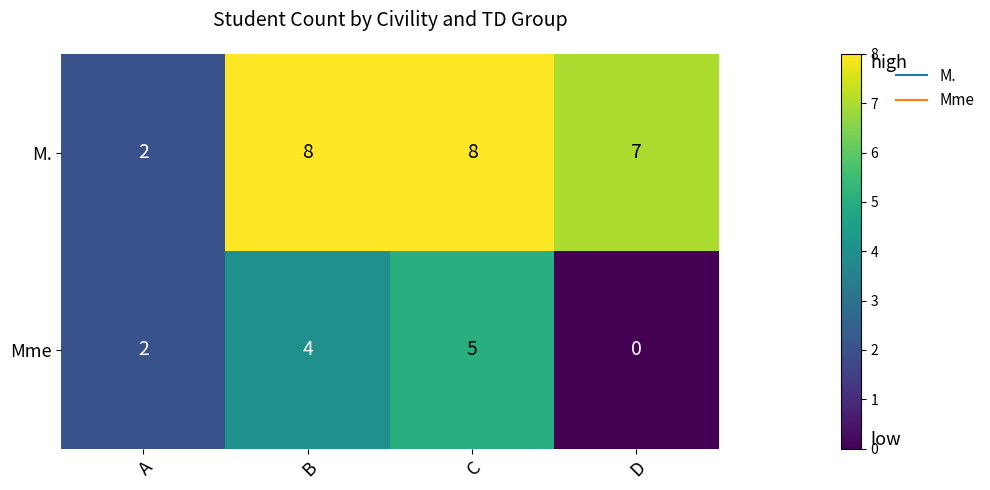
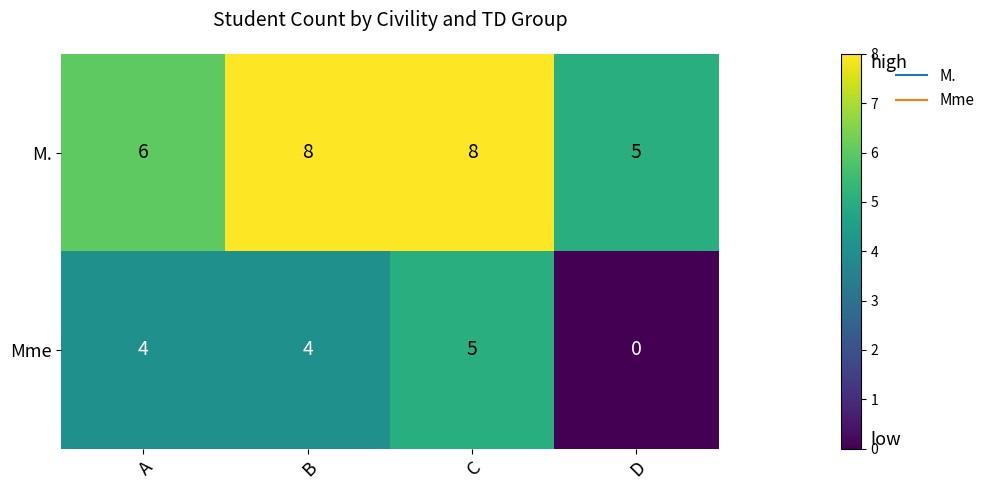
M., A: 2 -> 6
M., D: 7 -> 5
Mme, A: 2 -> 4
